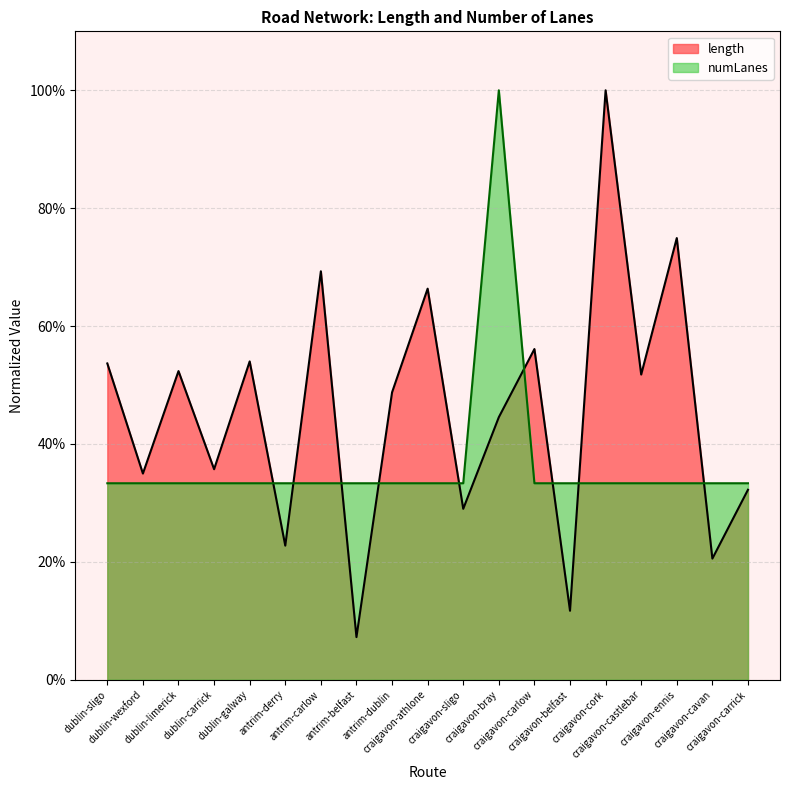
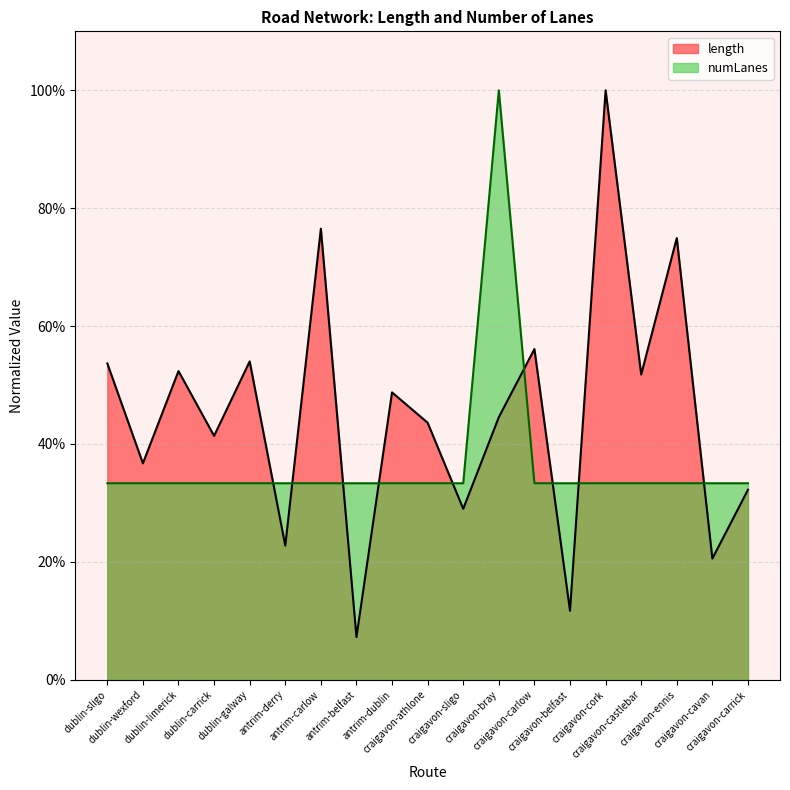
length, dublin-wexford: 35% -> 37%
length, dublin-carrick: 36% -> 41%
length, antrim-carlow: 69% -> 77%
length, craigavon-athlone: 66% -> 44%
